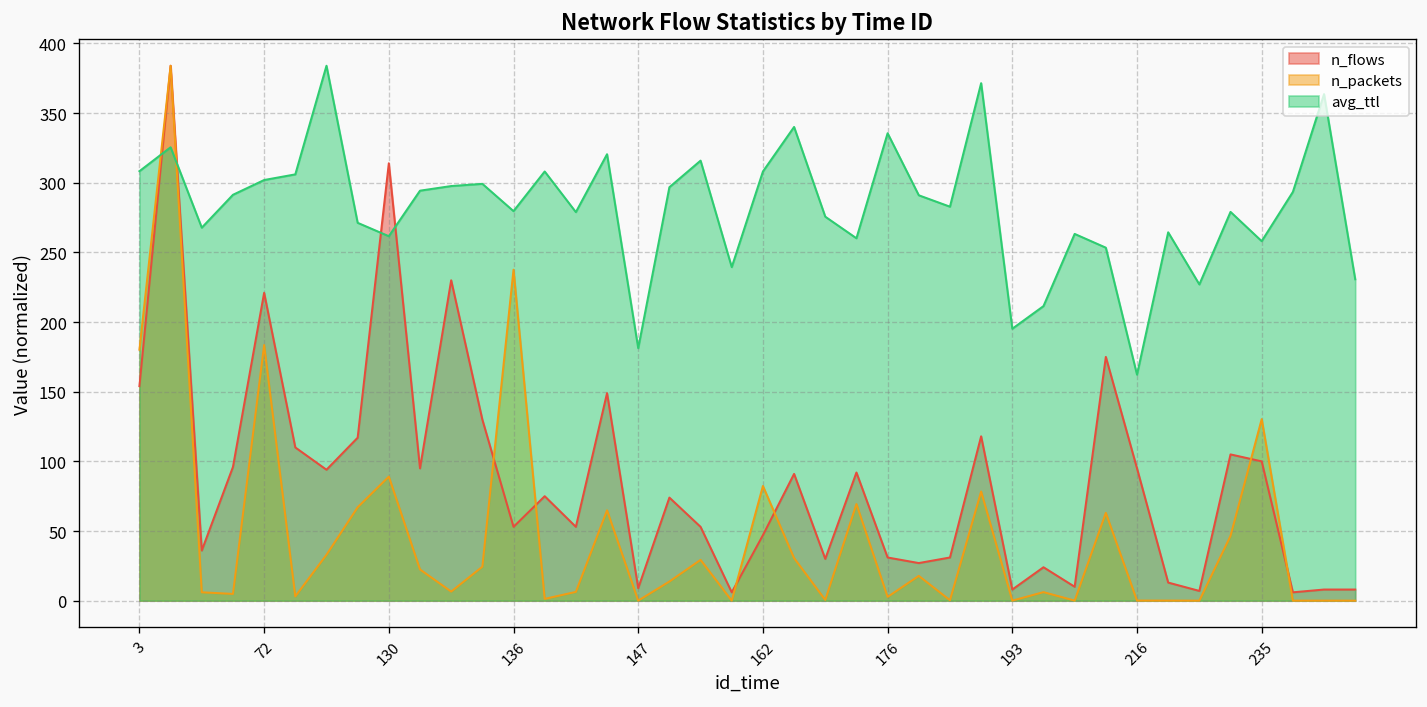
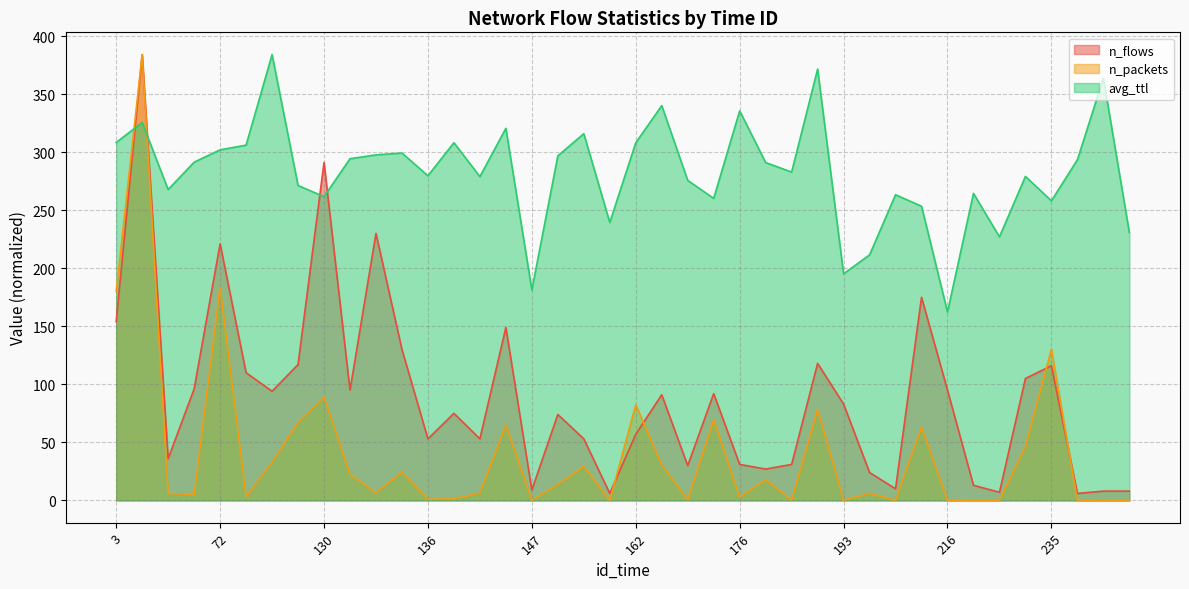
n_flows, 130: 314 -> 291
n_packets, 136: 238 -> 1
n_flows, 162: 47 -> 57
n_flows, 193: 8 -> 83
n_flows, 235: 100 -> 116
